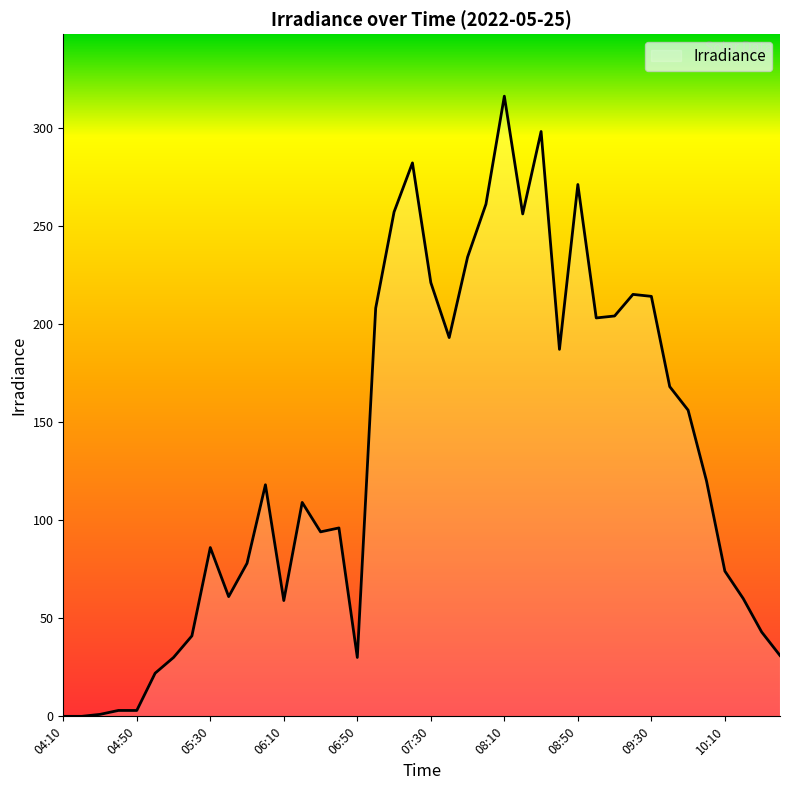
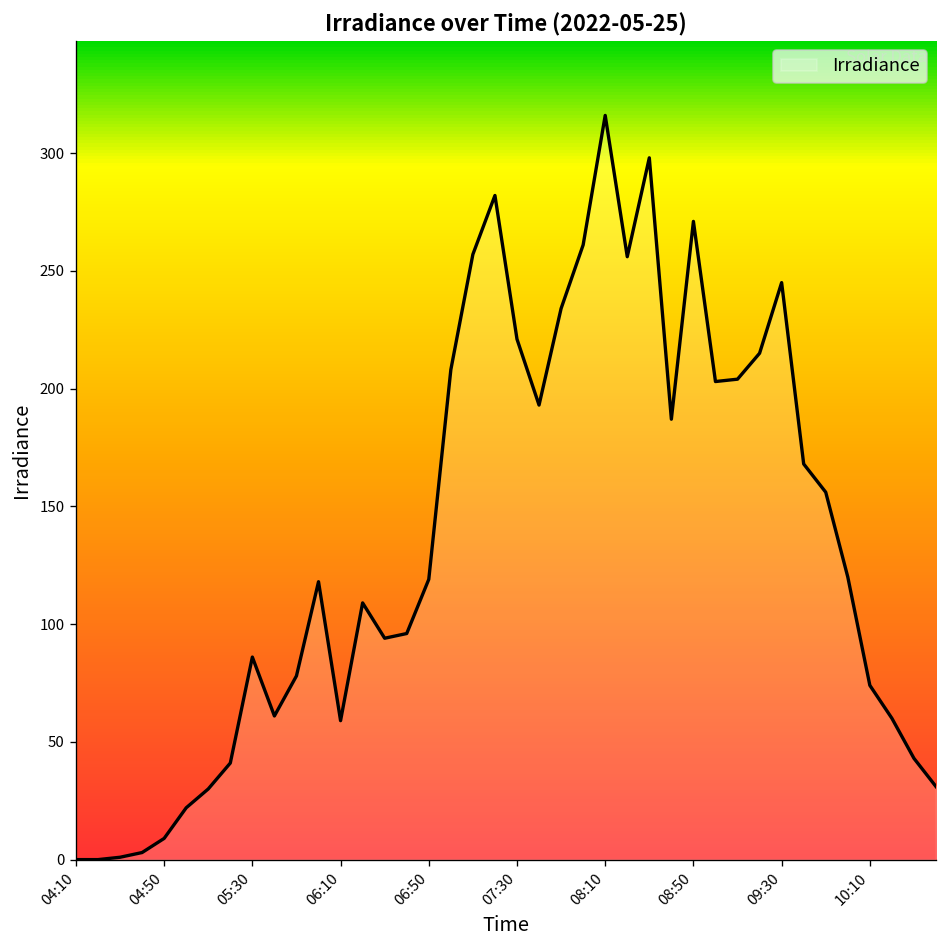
04:50: 3 -> 9
06:50: 30 -> 119
09:30: 214 -> 245
